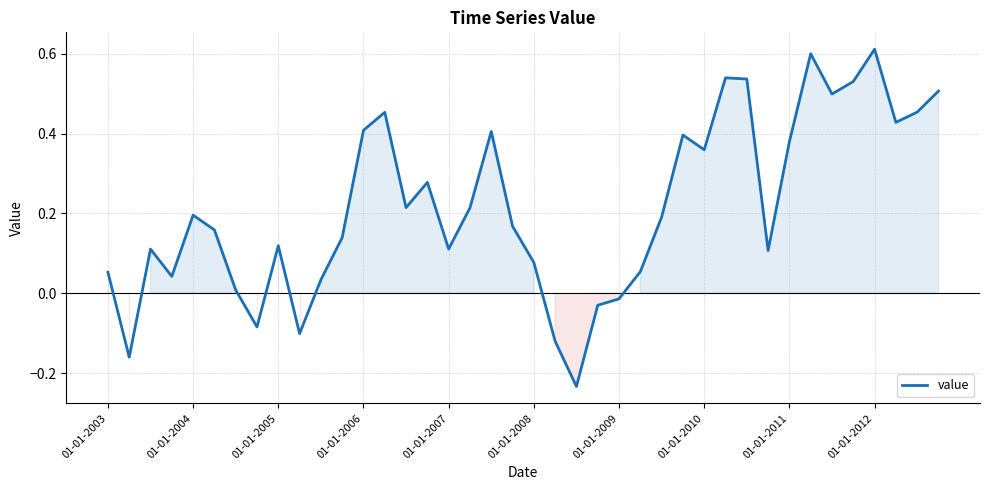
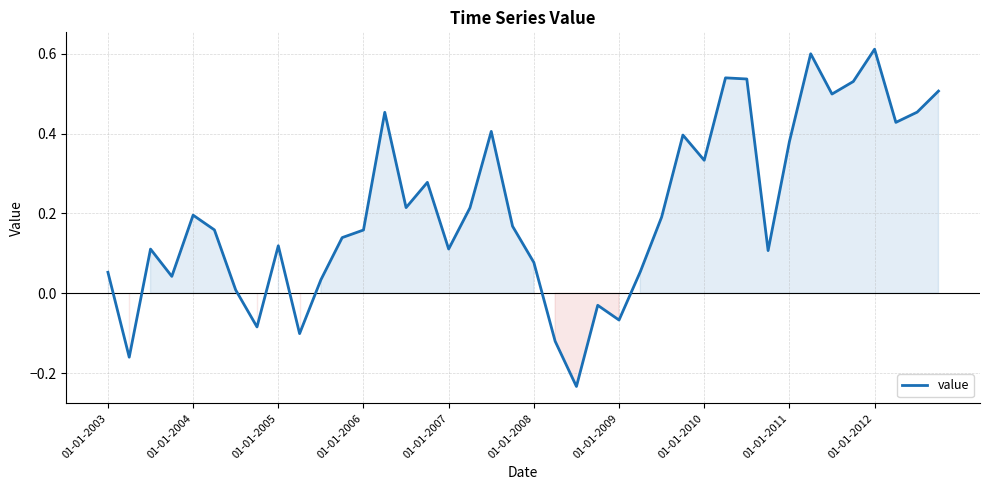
01-01-2006: 0.41 -> 0.16
01-01-2009: -0.01 -> -0.07
01-01-2010: 0.36 -> 0.33
